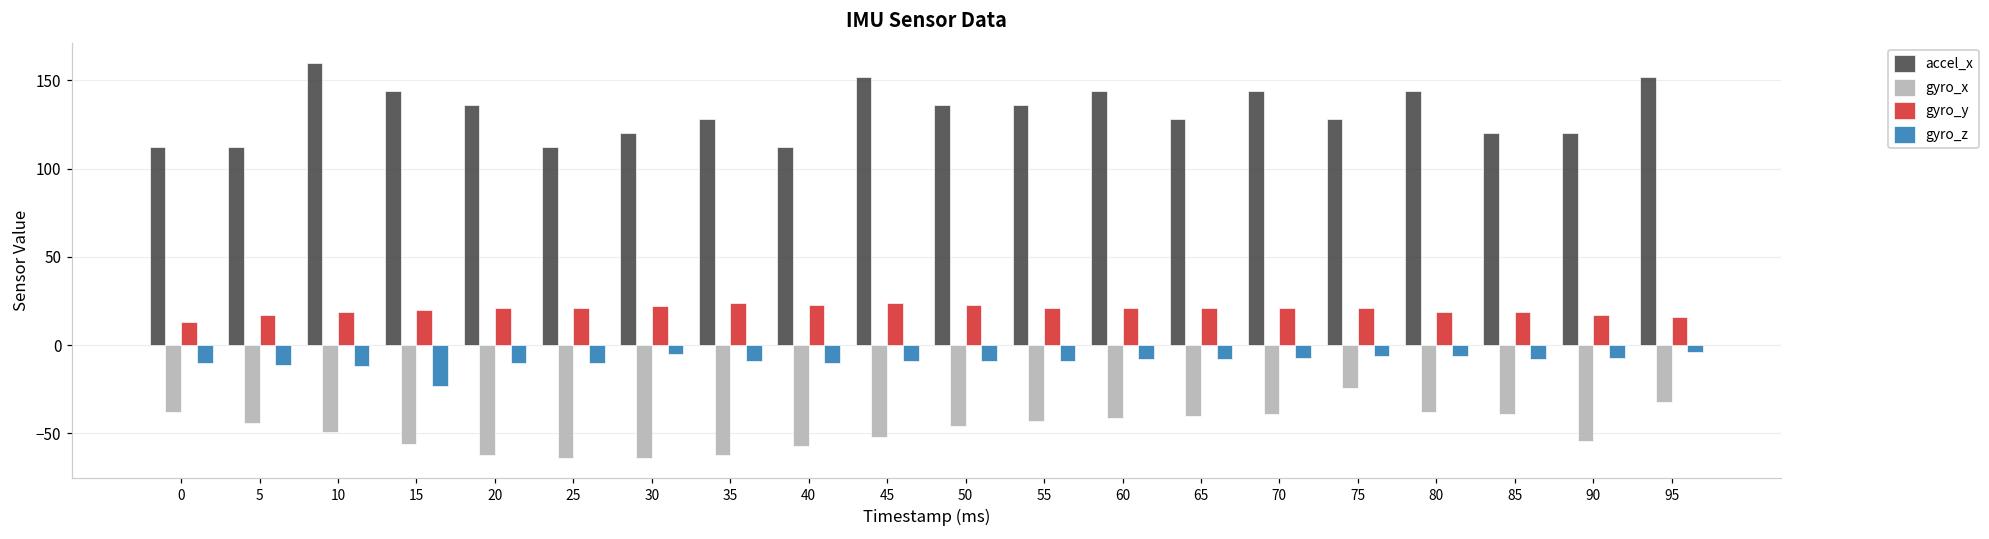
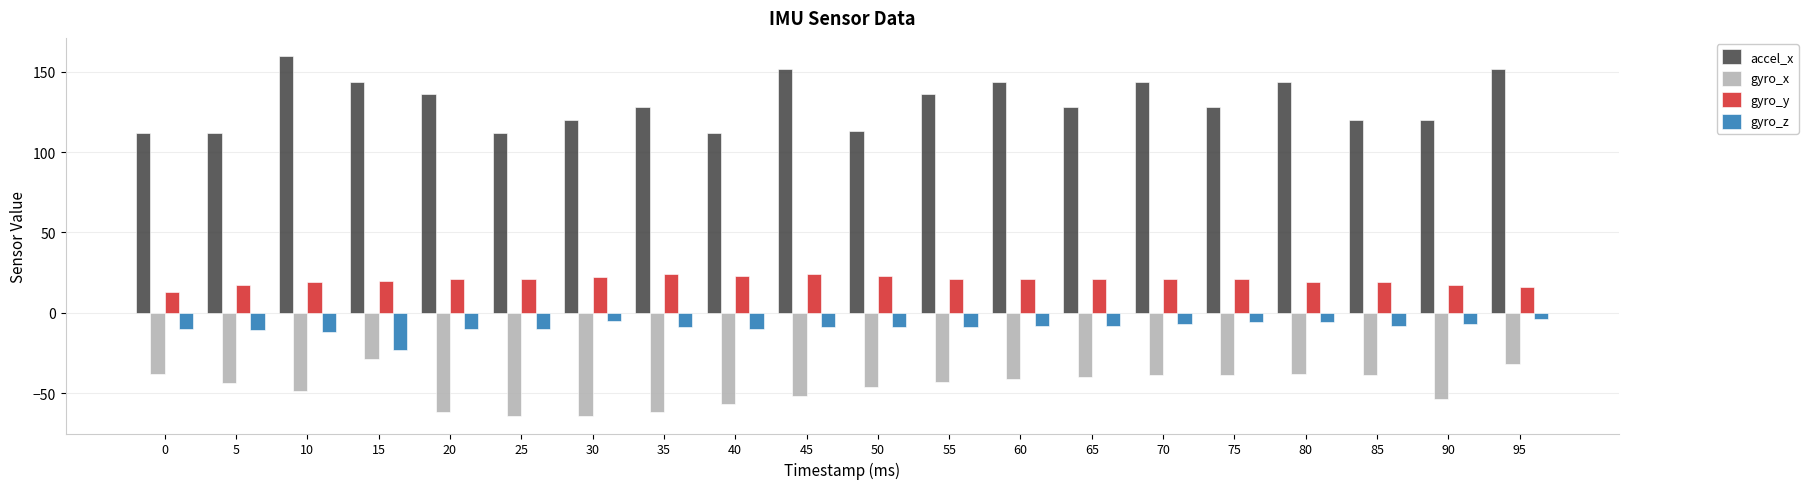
gyro_x, 15: -56 -> -29
accel_x, 50: 136 -> 113
gyro_x, 75: -24 -> -39
